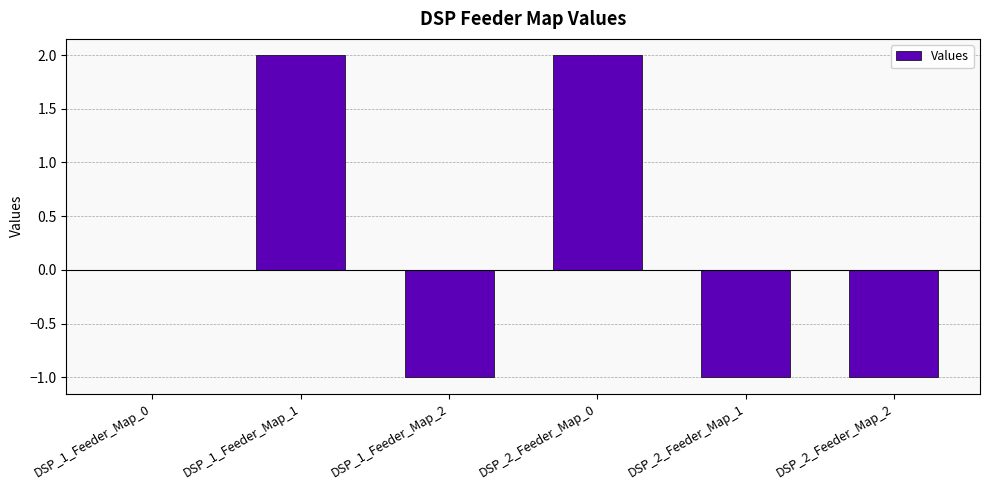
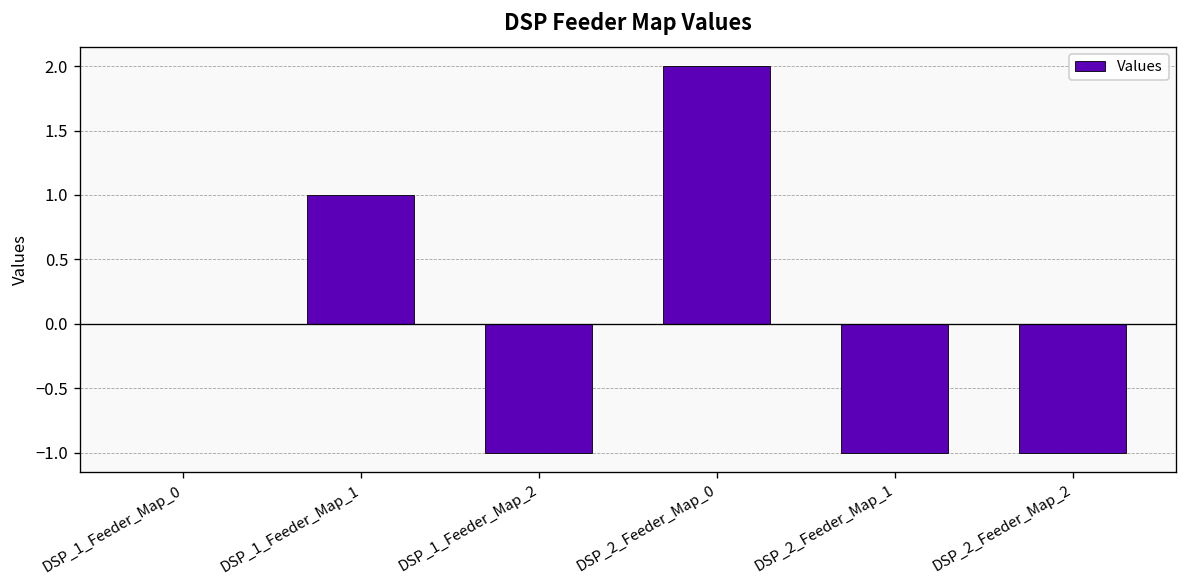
DSP_1_Feeder_Map_1: 2 -> 1
